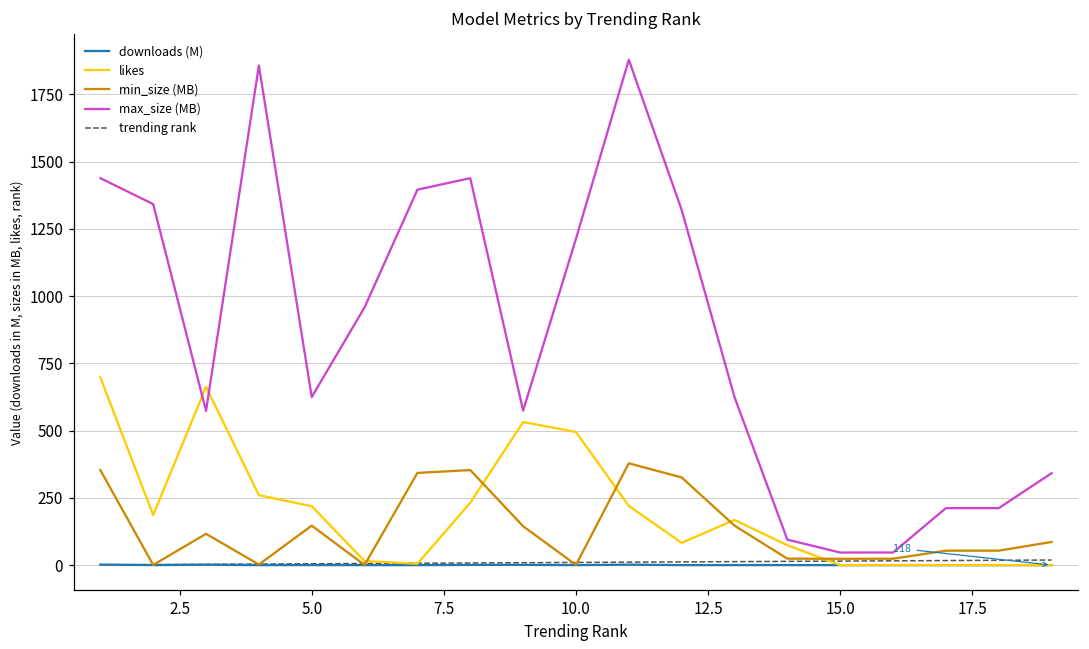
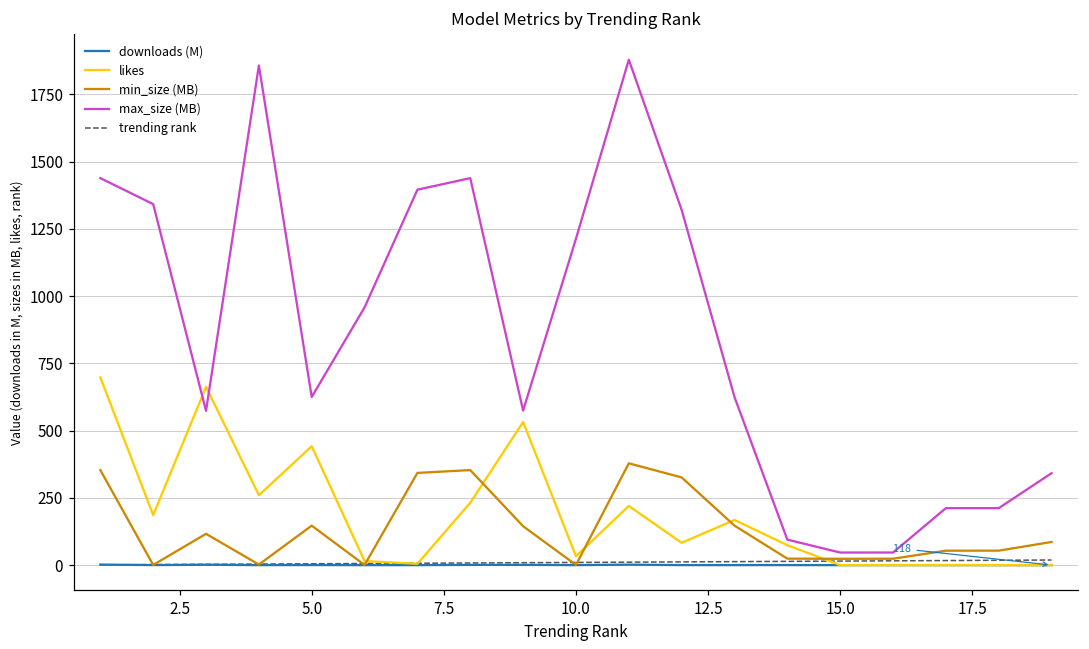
likes, 5.0: 220 -> 440
likes, 10.0: 500 -> 30
